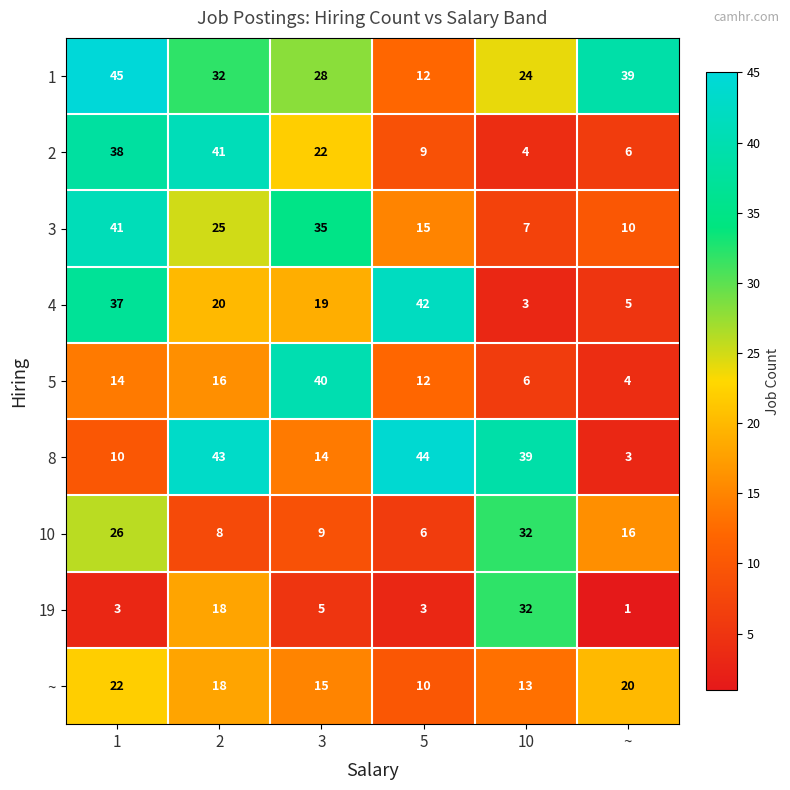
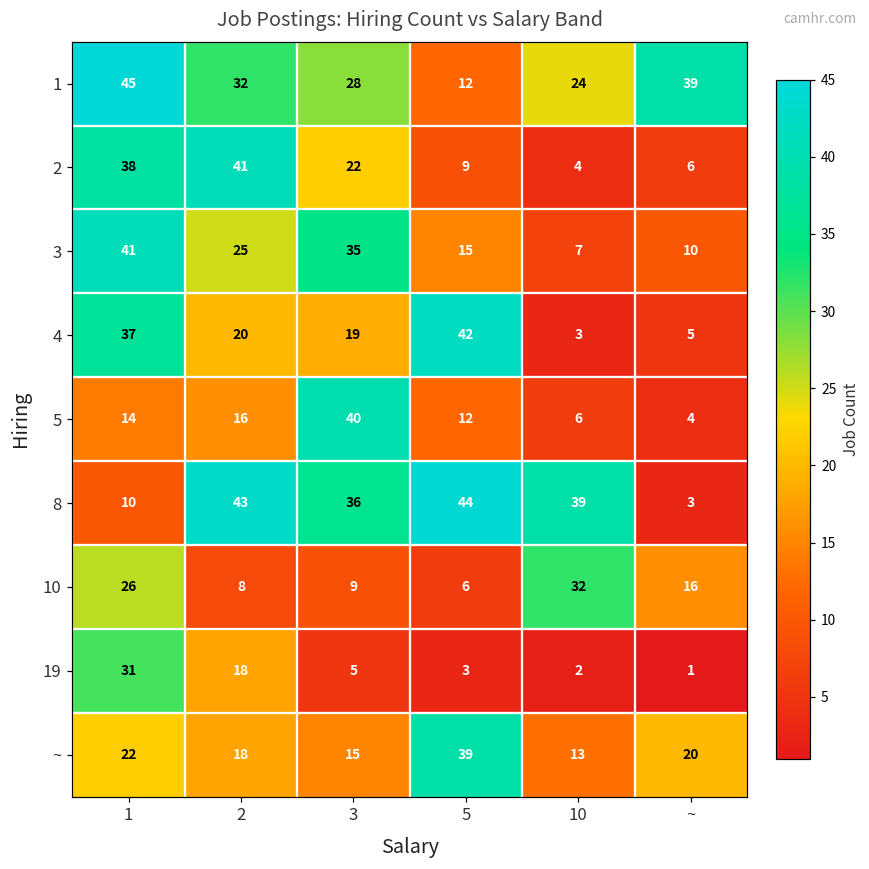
8, 3: 14 -> 36
19, 1: 3 -> 31
19, 10: 32 -> 2
~, 5: 10 -> 39
